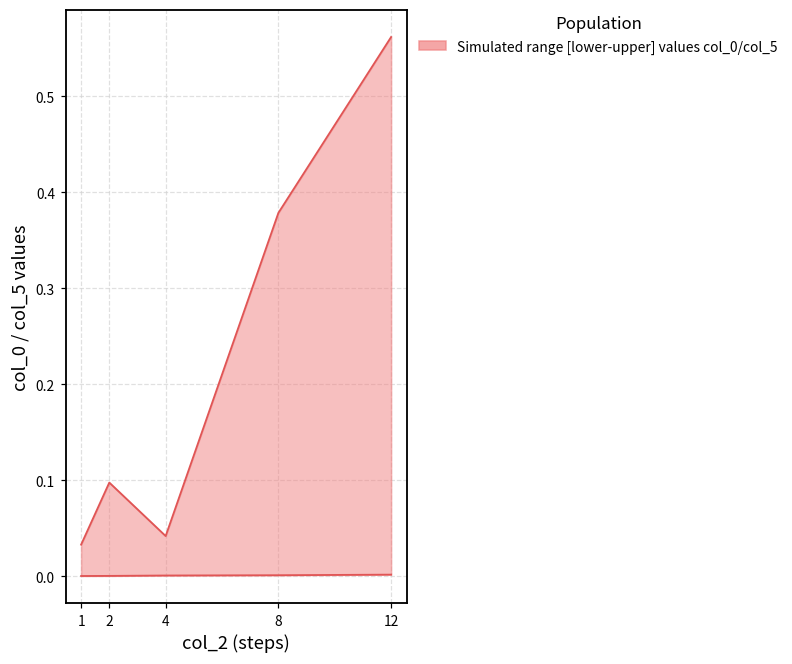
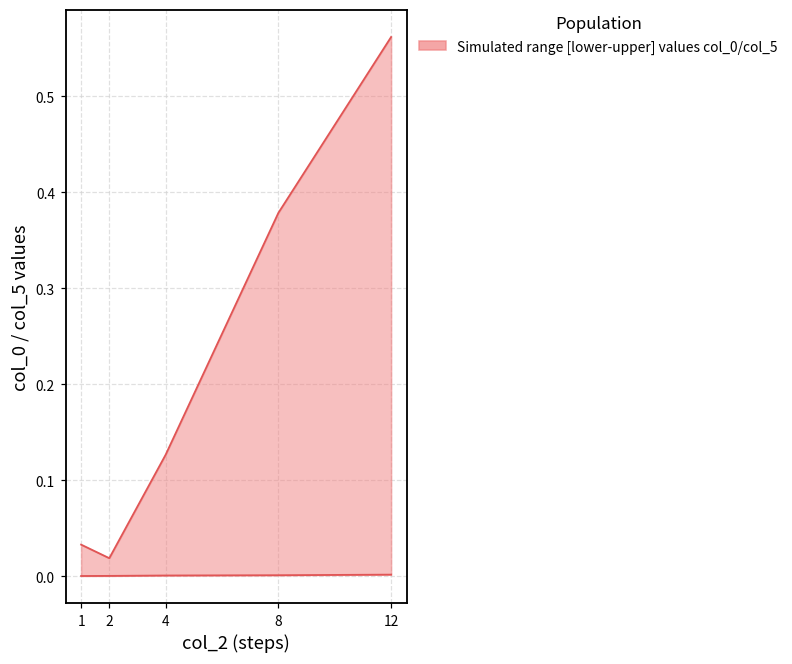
Simulated range [lower-upper] values col_0/col_5, 2: 0.10 -> 0.02
Simulated range [lower-upper] values col_0/col_5, 4: 0.04 -> 0.13
